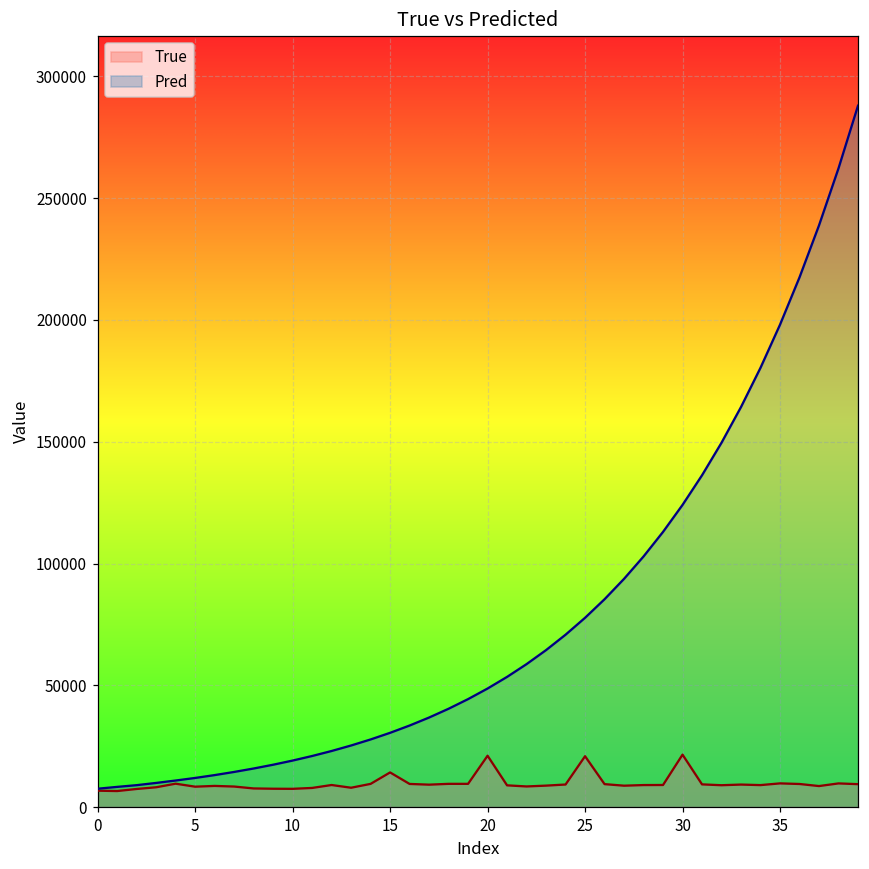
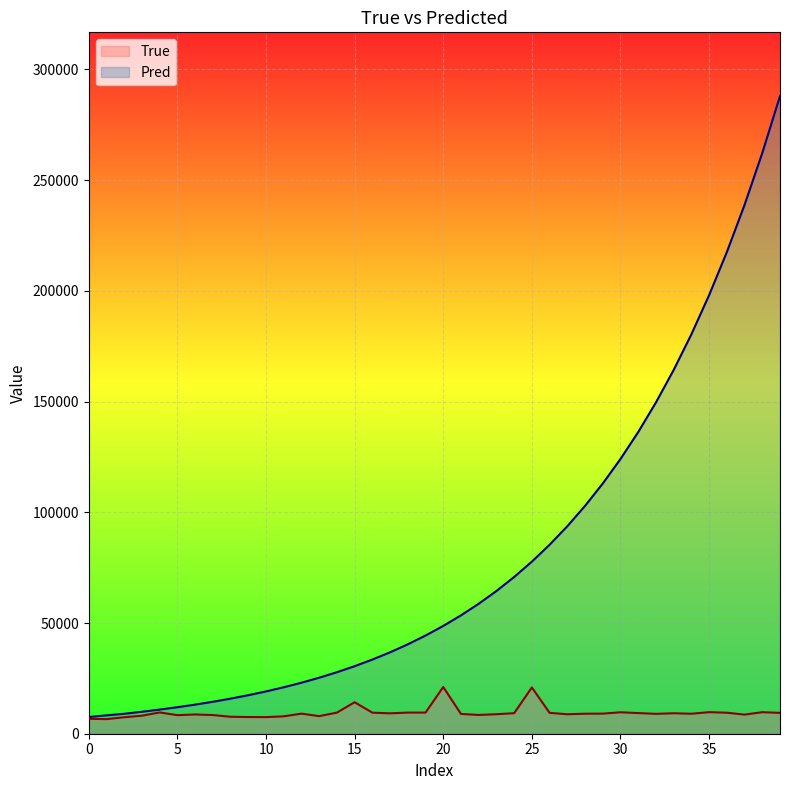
True, 30: 22000 -> 10000
